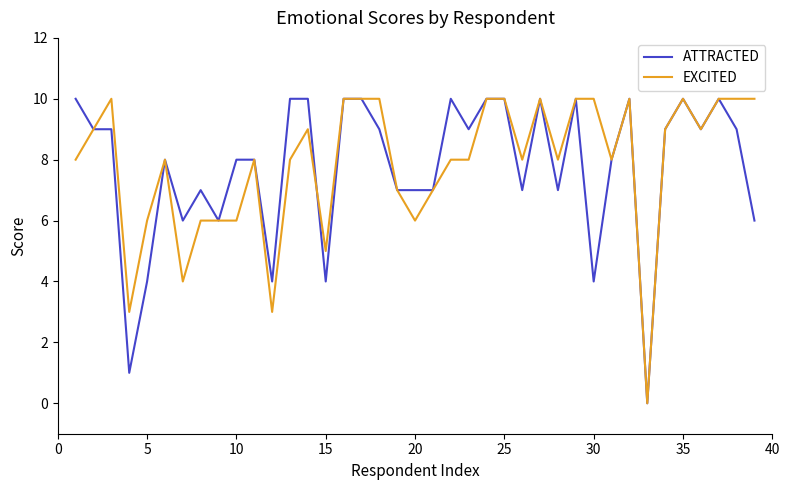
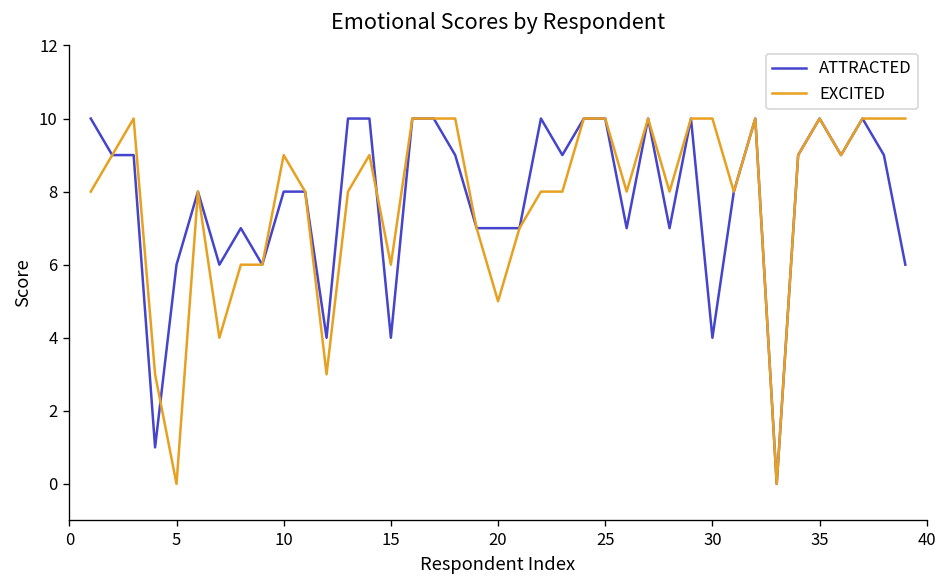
ATTRACTED, 5: 4 -> 6
EXCITED, 5: 6 -> 0
EXCITED, 10: 6 -> 9
EXCITED, 15: 5 -> 6
EXCITED, 20: 6 -> 5
